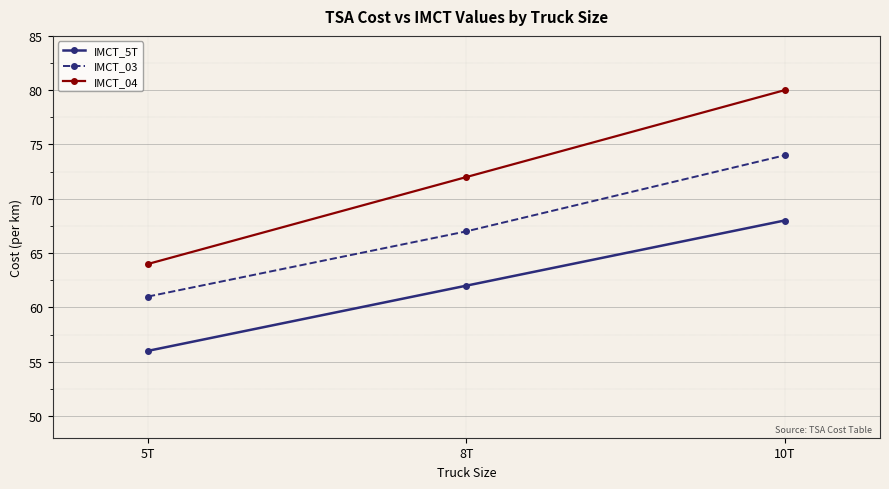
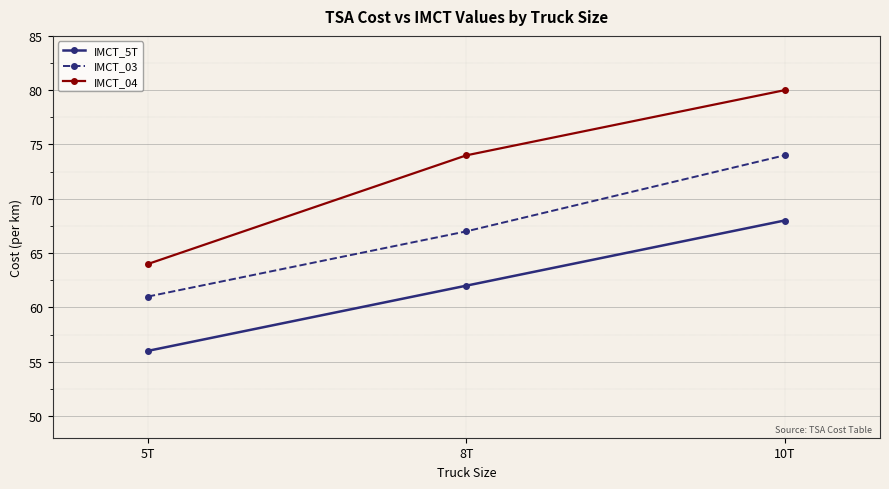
IMCT_04, 8T: 72 -> 74
